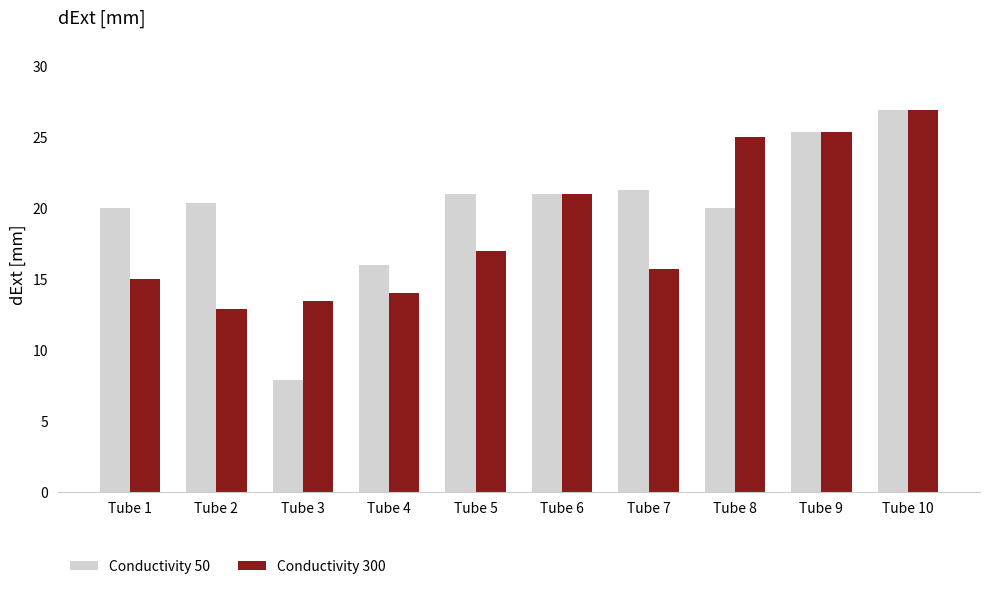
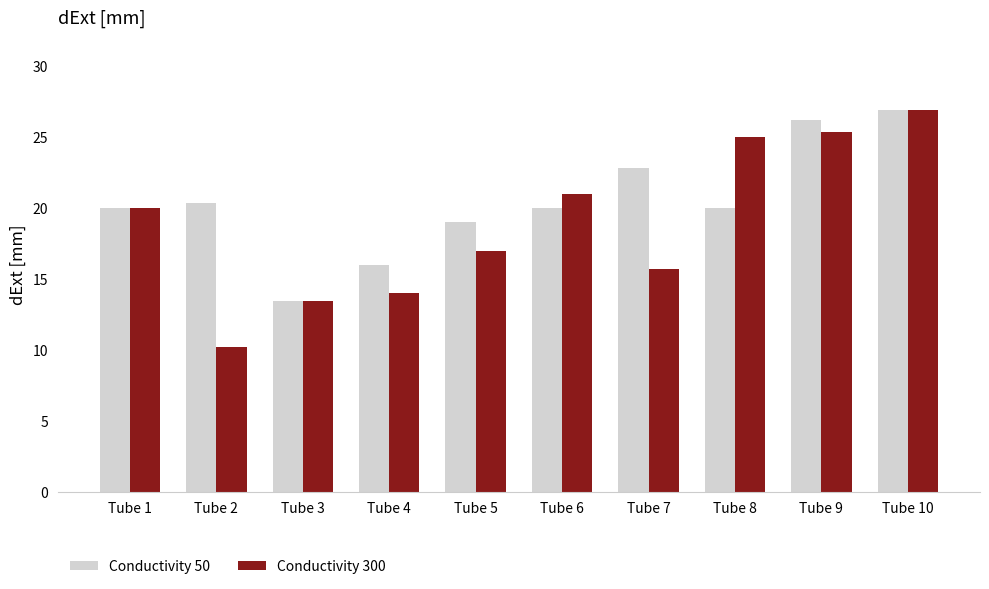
Conductivity 300, Tube 1: 15 -> 20
Conductivity 300, Tube 2: 12.9 -> 10.2
Conductivity 50, Tube 3: 7.9 -> 13.5
Conductivity 50, Tube 5: 21 -> 19
Conductivity 50, Tube 6: 21 -> 20
Conductivity 50, Tube 7: 21.3 -> 22.8
Conductivity 50, Tube 9: 25.4 -> 26.2
